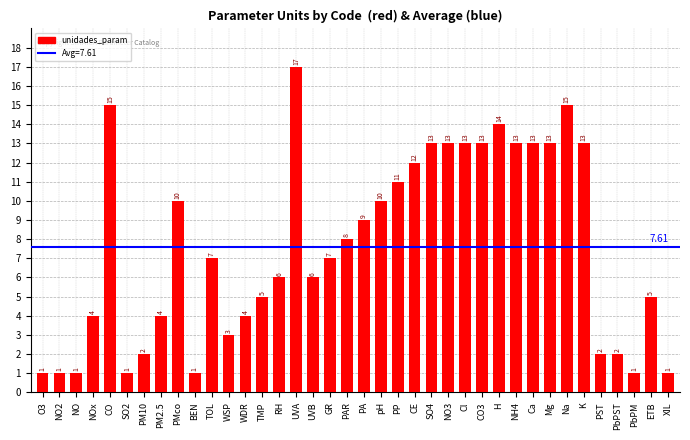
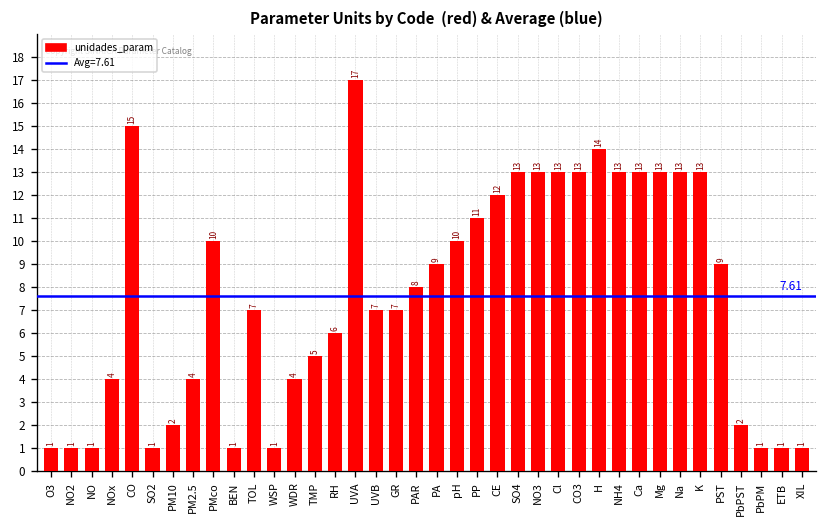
WSP: 3 -> 1
UVB: 6 -> 7
Na: 15 -> 13
PST: 2 -> 9
ETB: 5 -> 1
